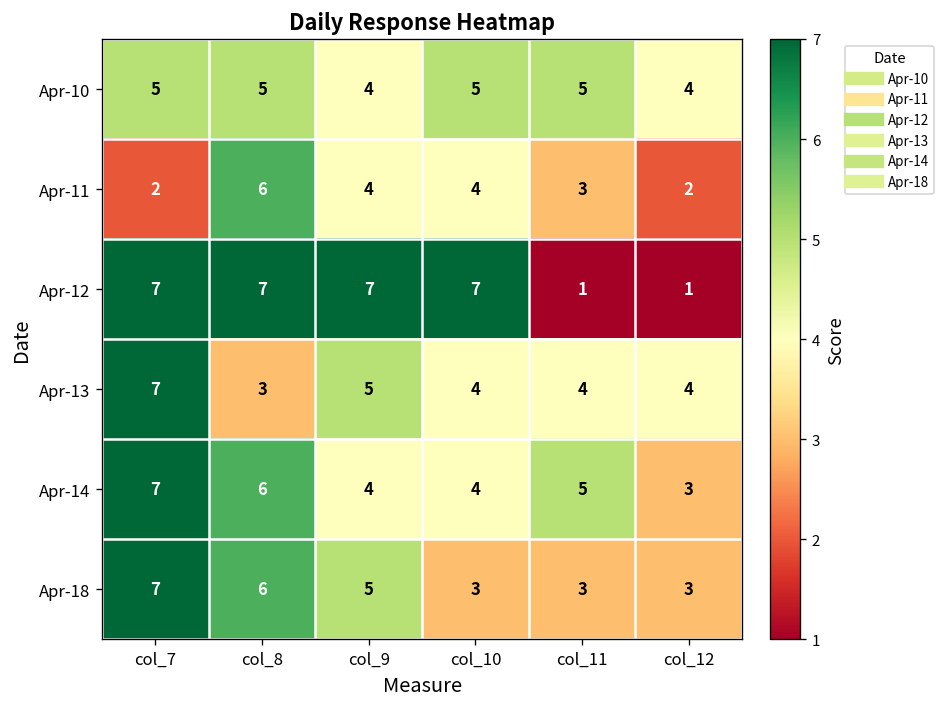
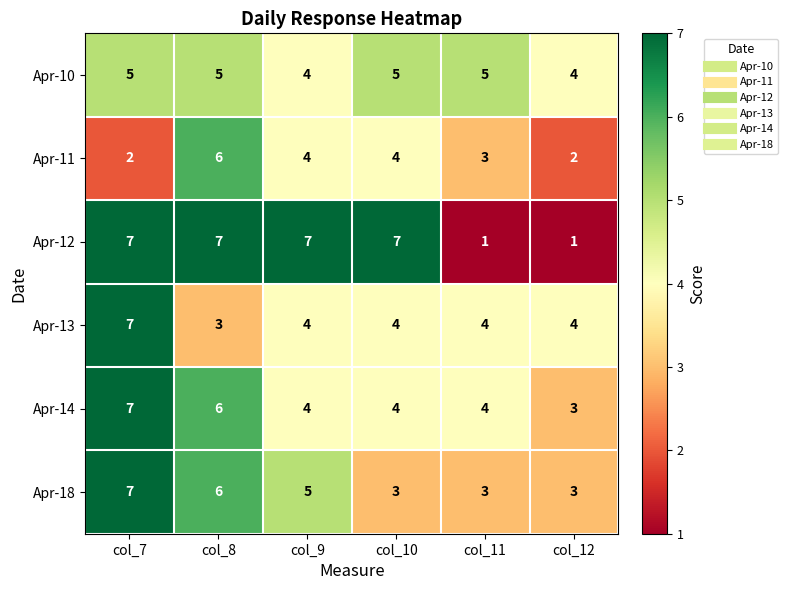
Apr-13, col_9: 5 -> 4
Apr-14, col_11: 5 -> 4
